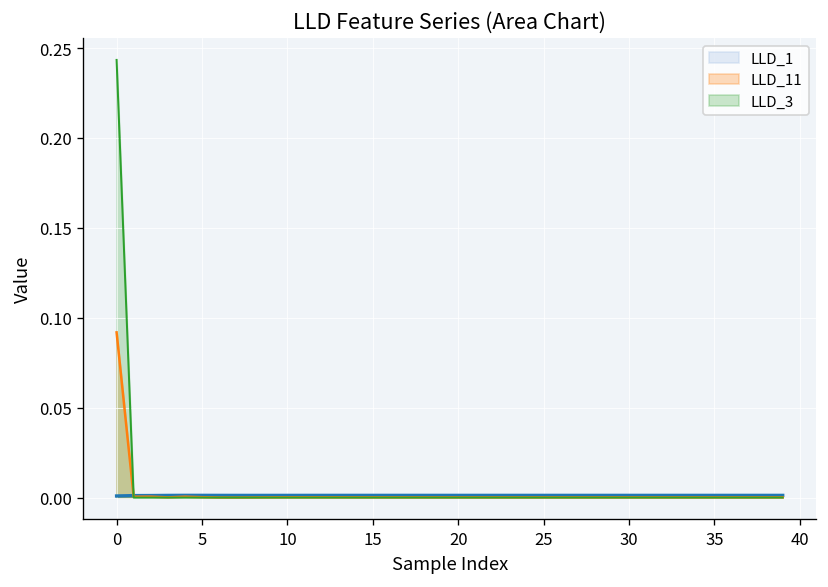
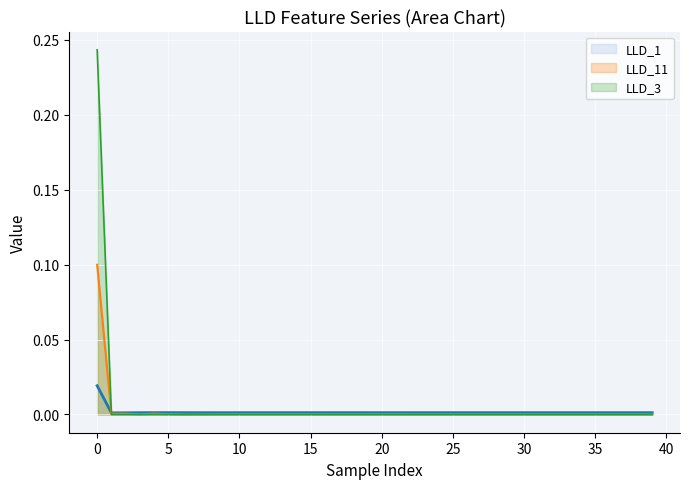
LLD_1, 0: 0.001 -> 0.019
LLD_11, 0: 0.092 -> 0.100
